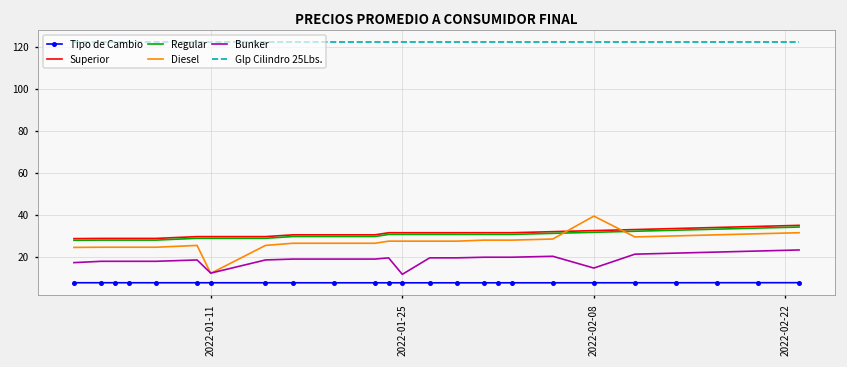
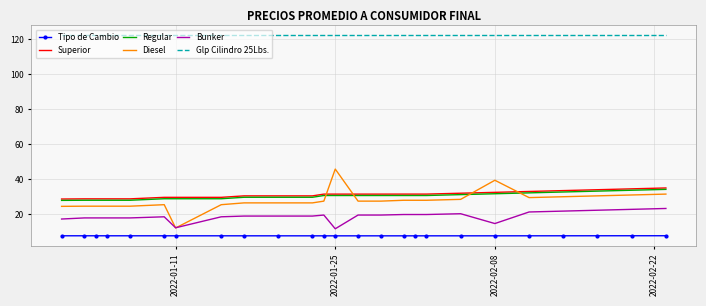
Diesel, 2022-01-25: 27 -> 46
